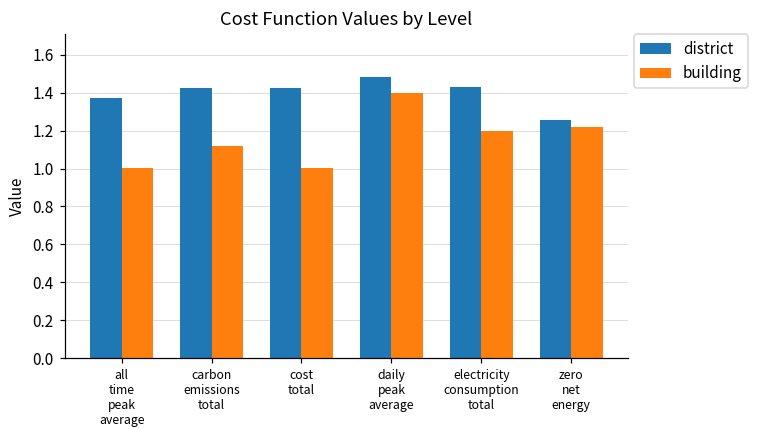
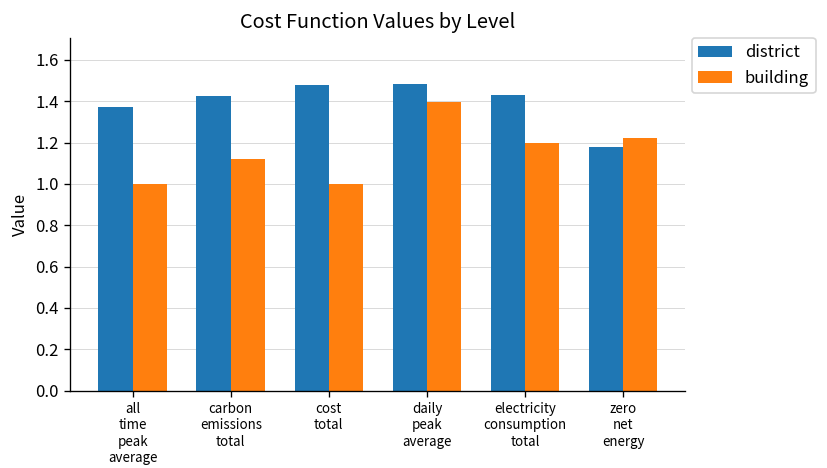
district, cost total: 1.42 -> 1.48
district, zero net energy: 1.25 -> 1.18
